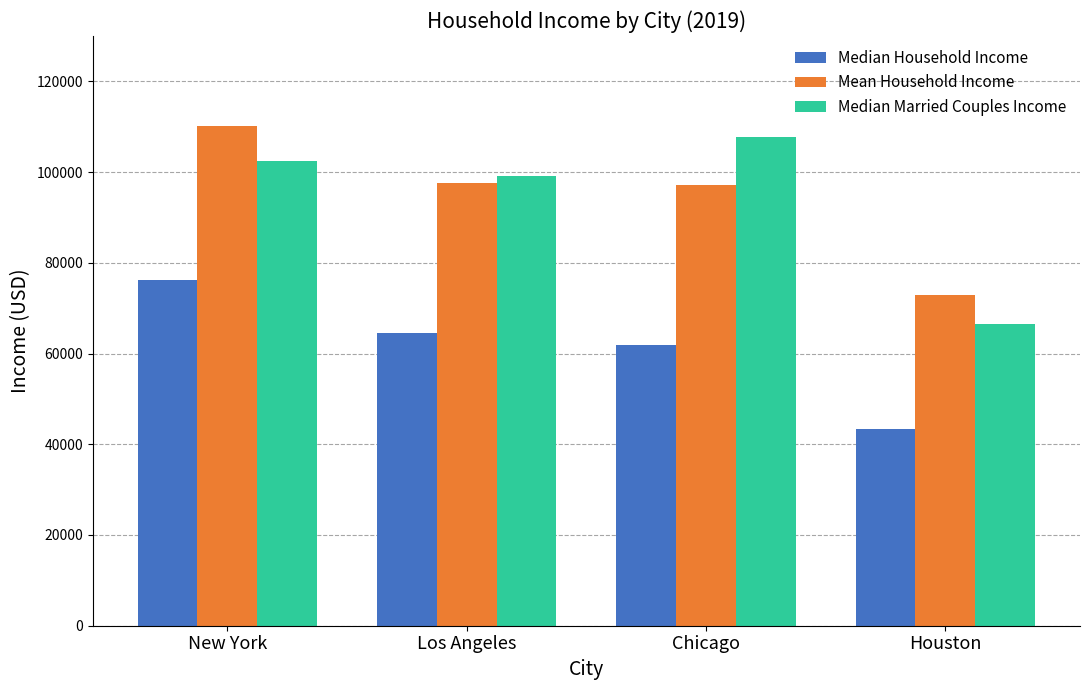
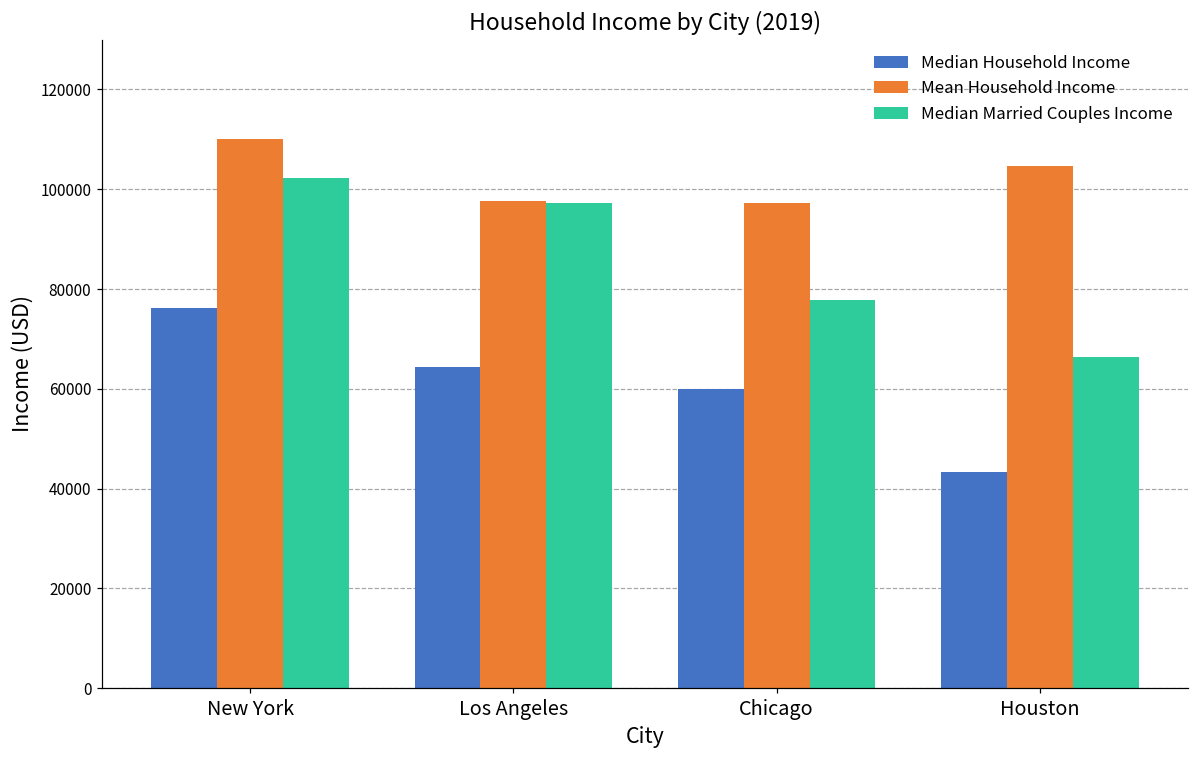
Median Married Couples Income, Los Angeles: 99000 -> 97000
Median Household Income, Chicago: 62000 -> 60000
Median Married Couples Income, Chicago: 108000 -> 78000
Mean Household Income, Houston: 73000 -> 105000
